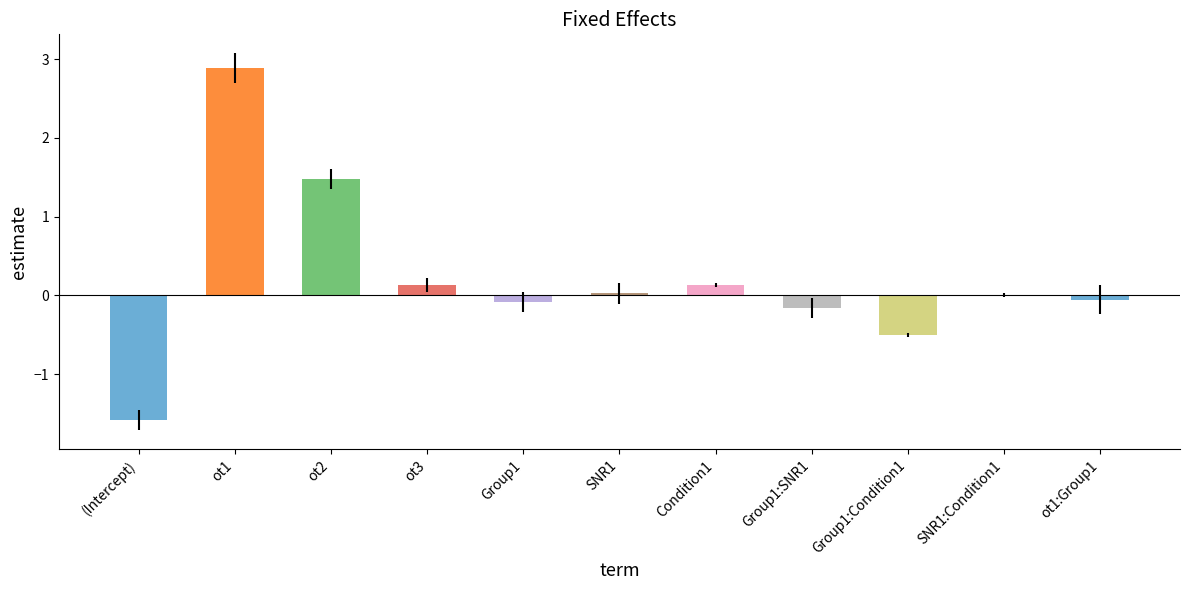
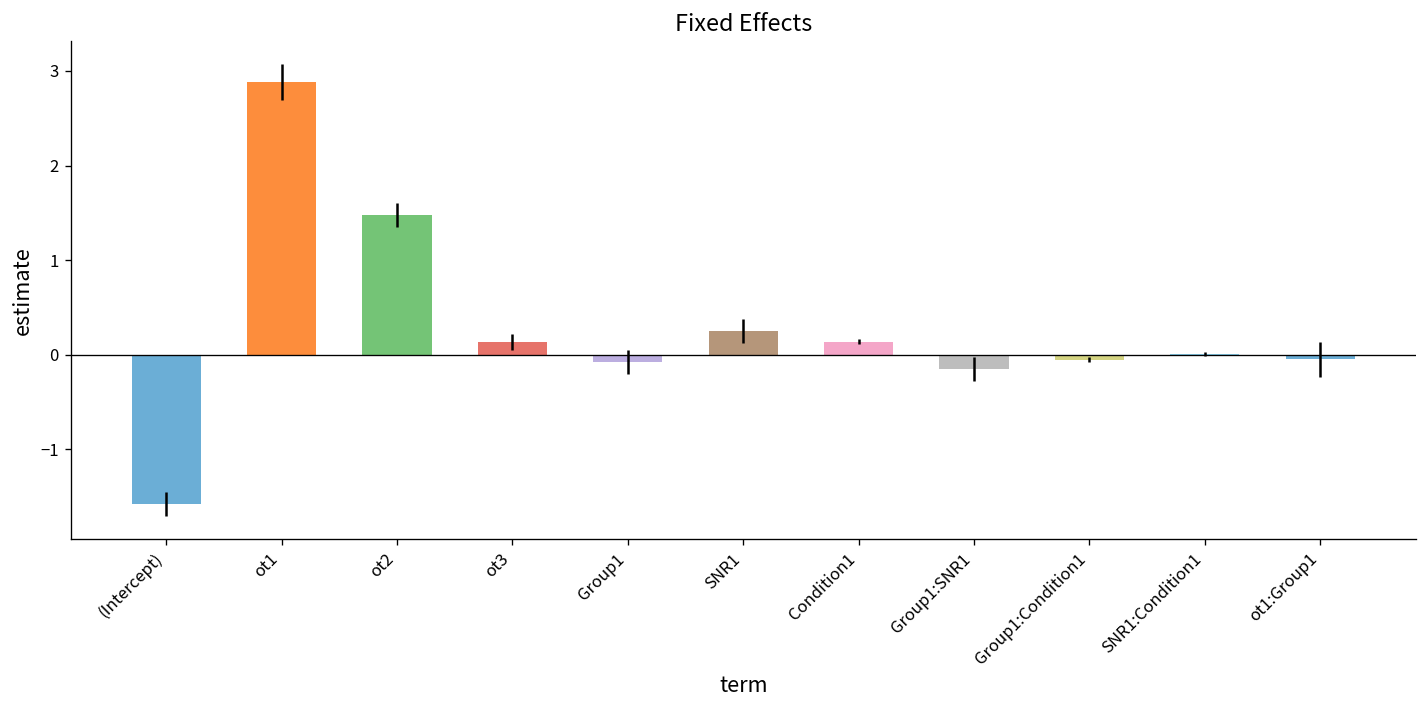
SNR1: 0.0 -> 0.3
Group1:Condition1: -0.5 -> -0.1
